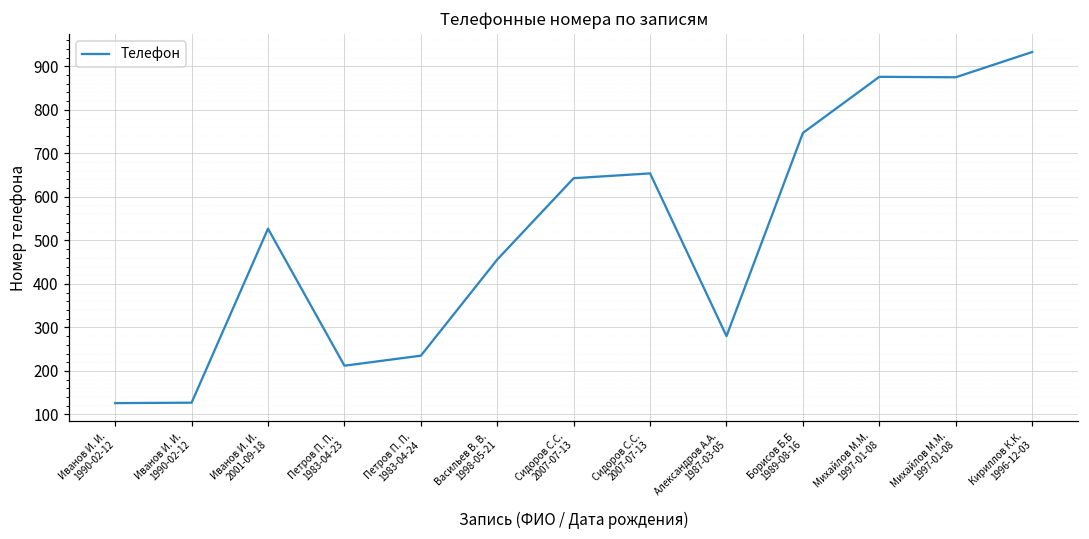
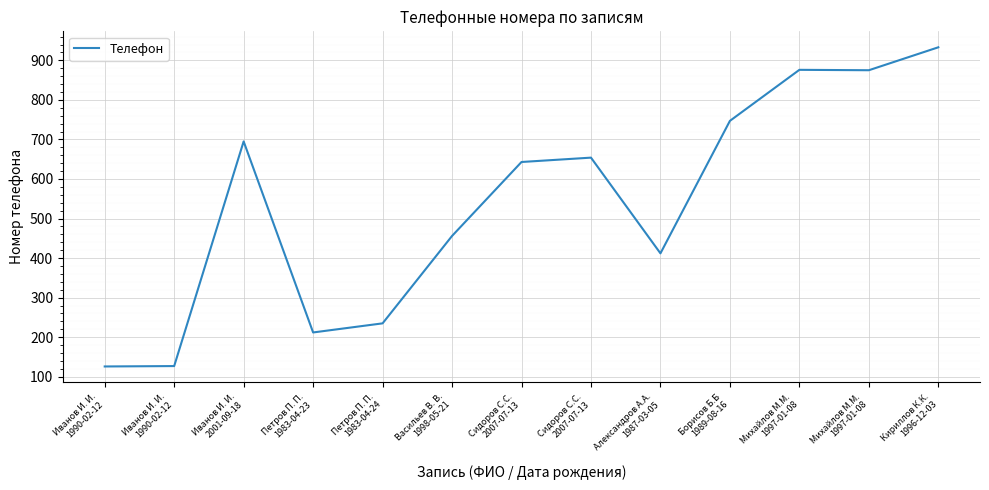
Иванов И. И. 2001-09-18: 530 -> 700
Александров А.А. 1987-03-05: 280 -> 410
